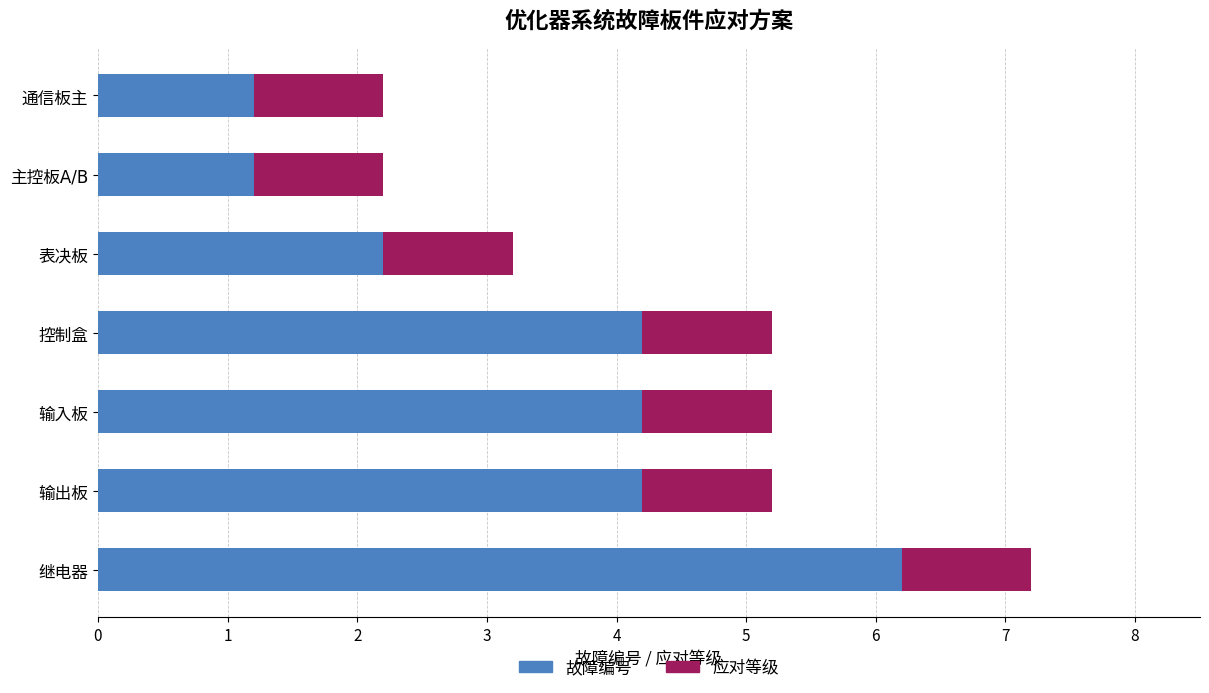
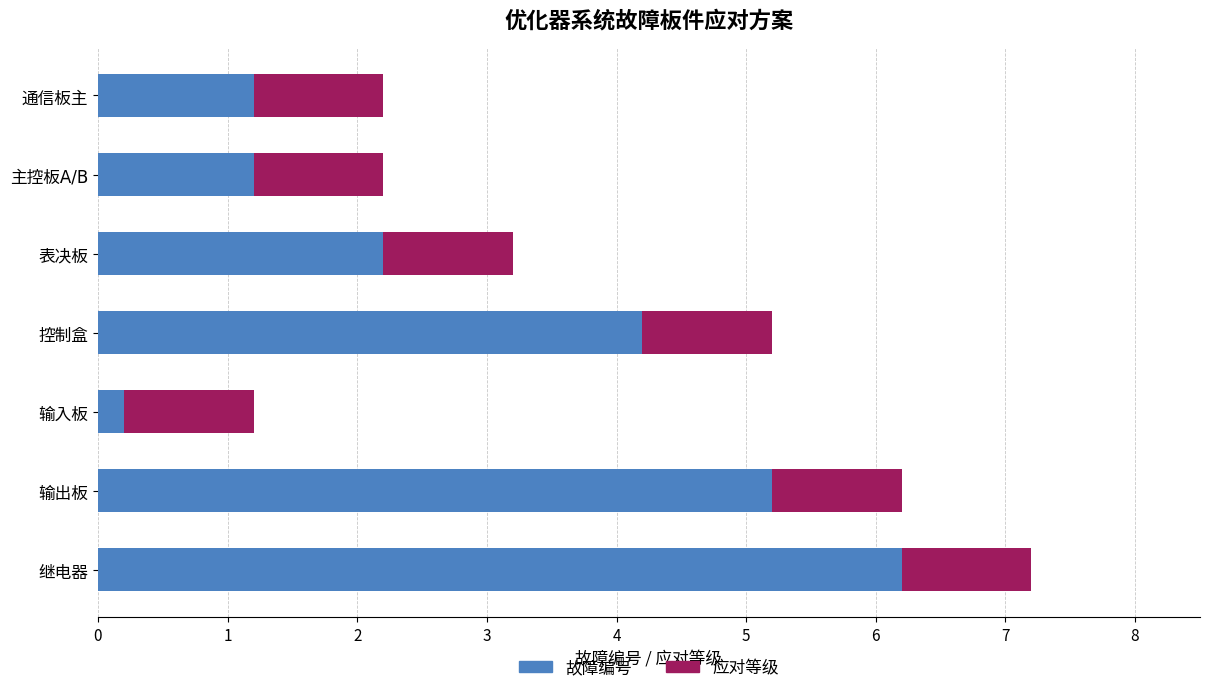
故障编号, 输入板: 5 -> 1
故障编号, 输出板: 5 -> 6
